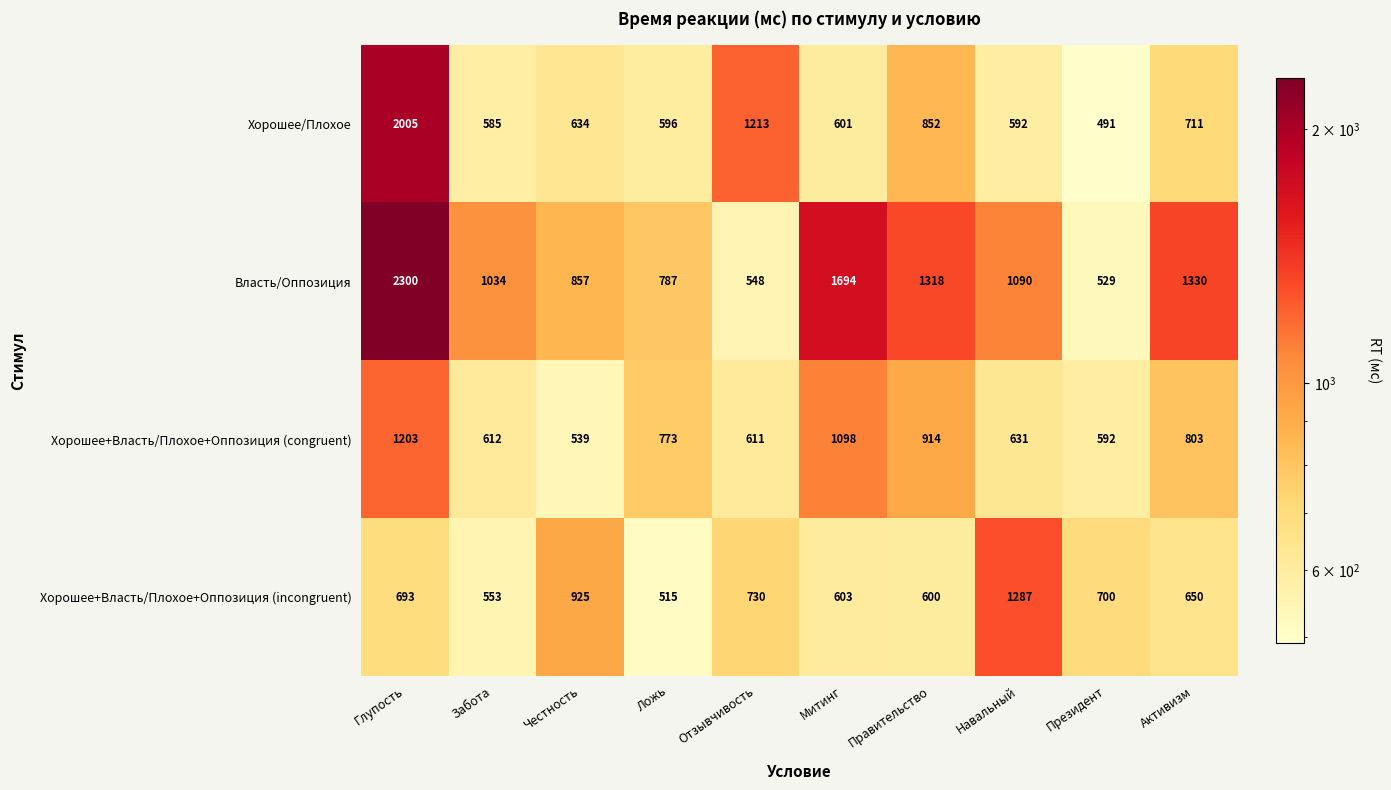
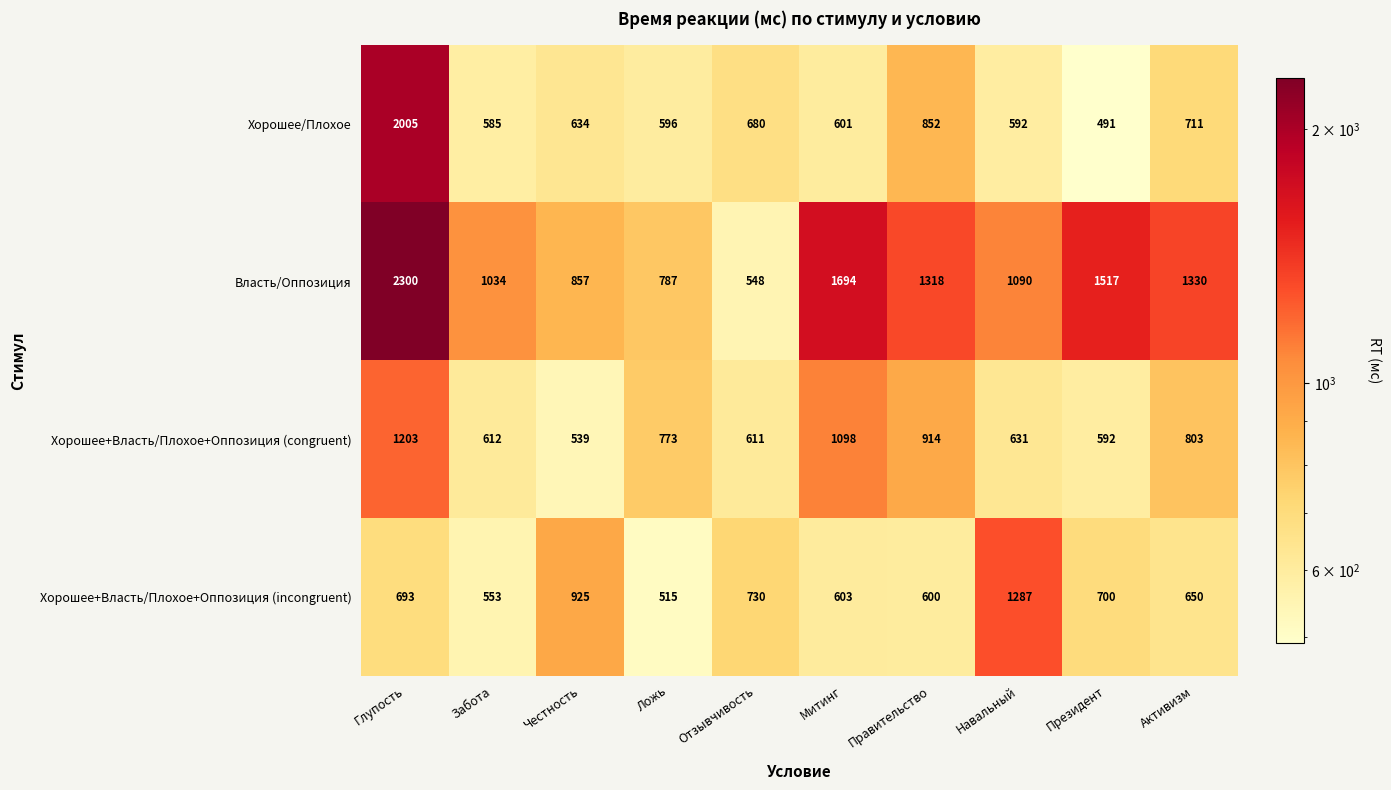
Хорошее/Плохое, Отзывчивость: 1213 -> 680
Власть/Оппозиция, Президент: 529 -> 1517
